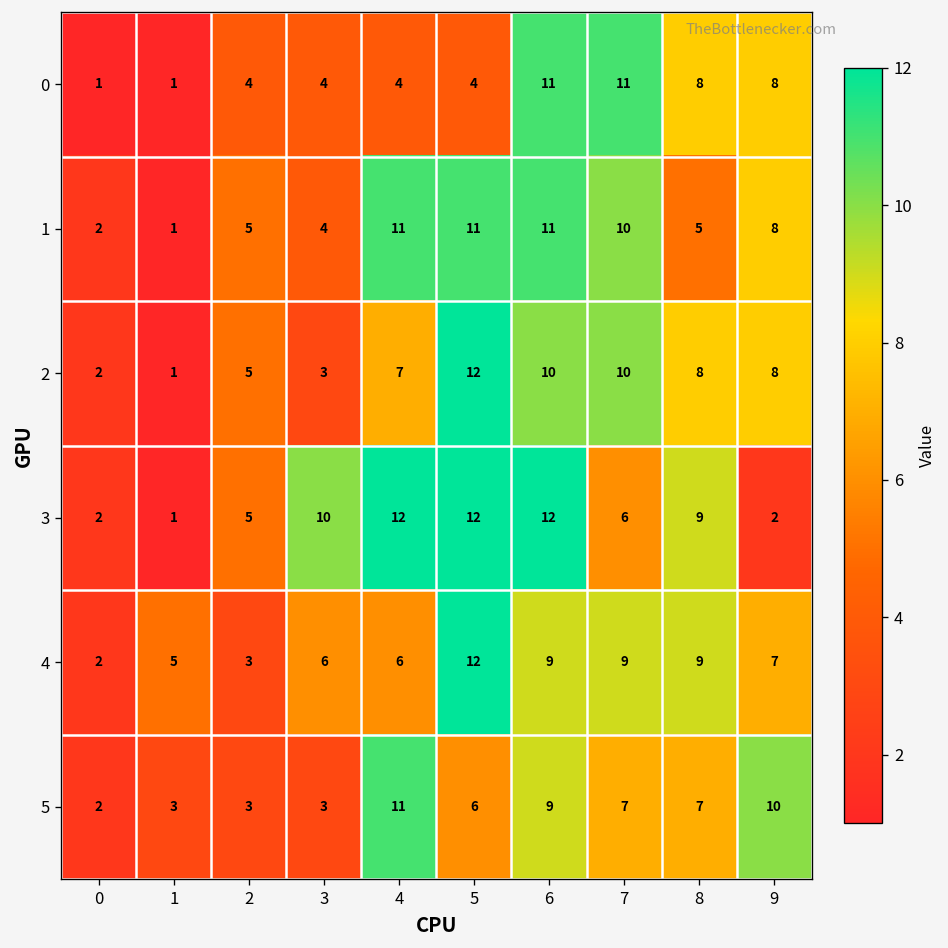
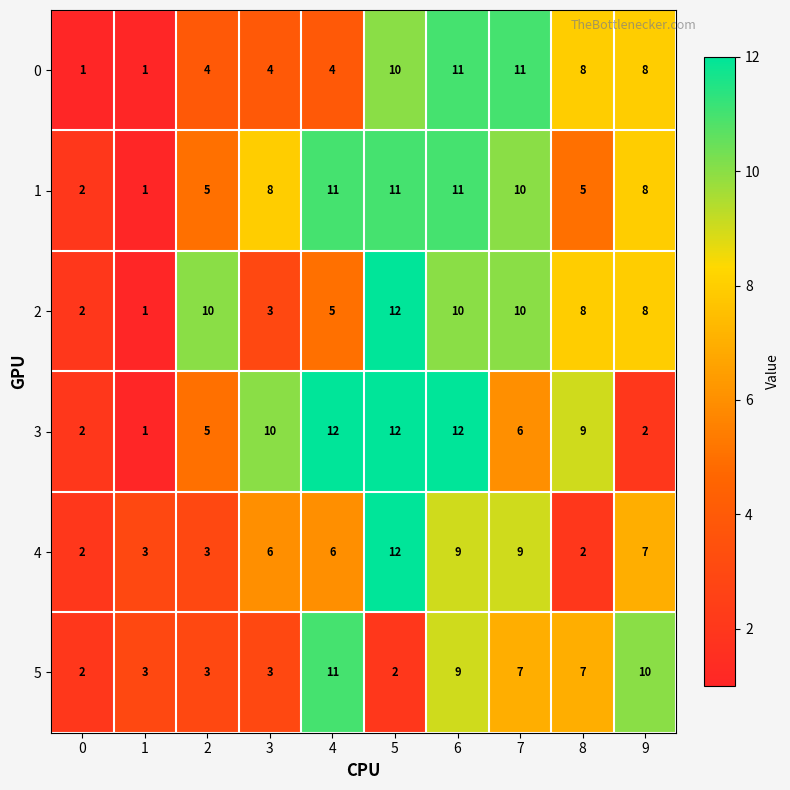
0, 5: 4 -> 10
1, 3: 4 -> 8
2, 2: 5 -> 10
2, 4: 7 -> 5
4, 1: 5 -> 3
4, 8: 9 -> 2
5, 5: 6 -> 2
